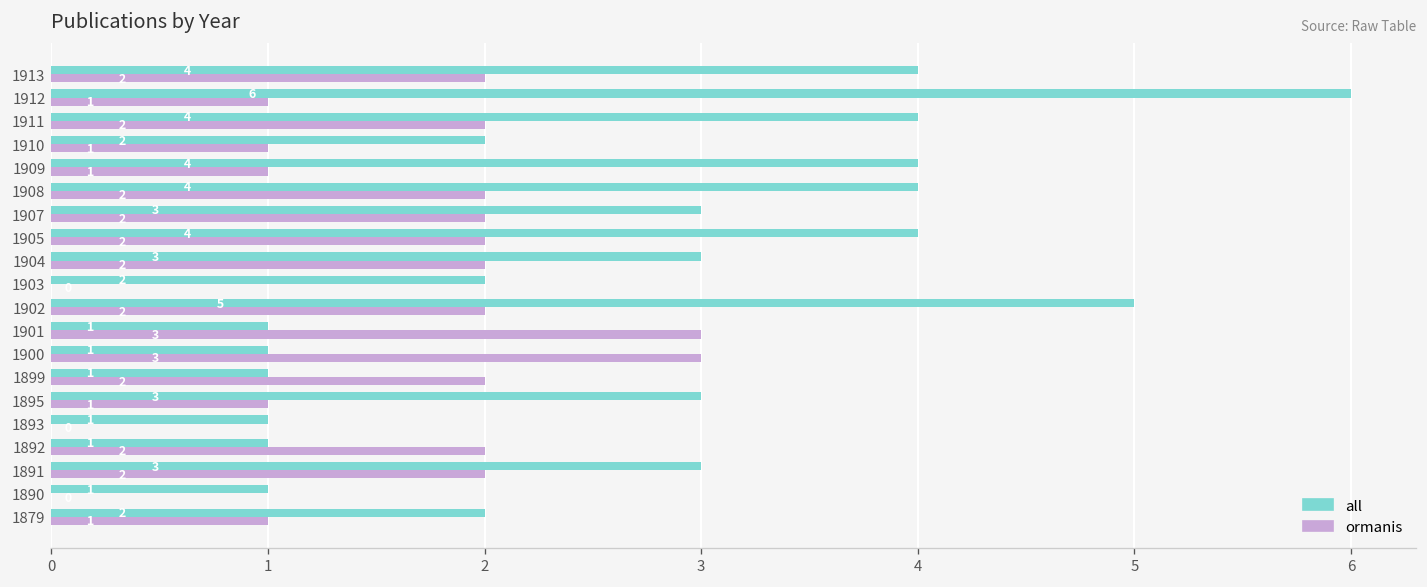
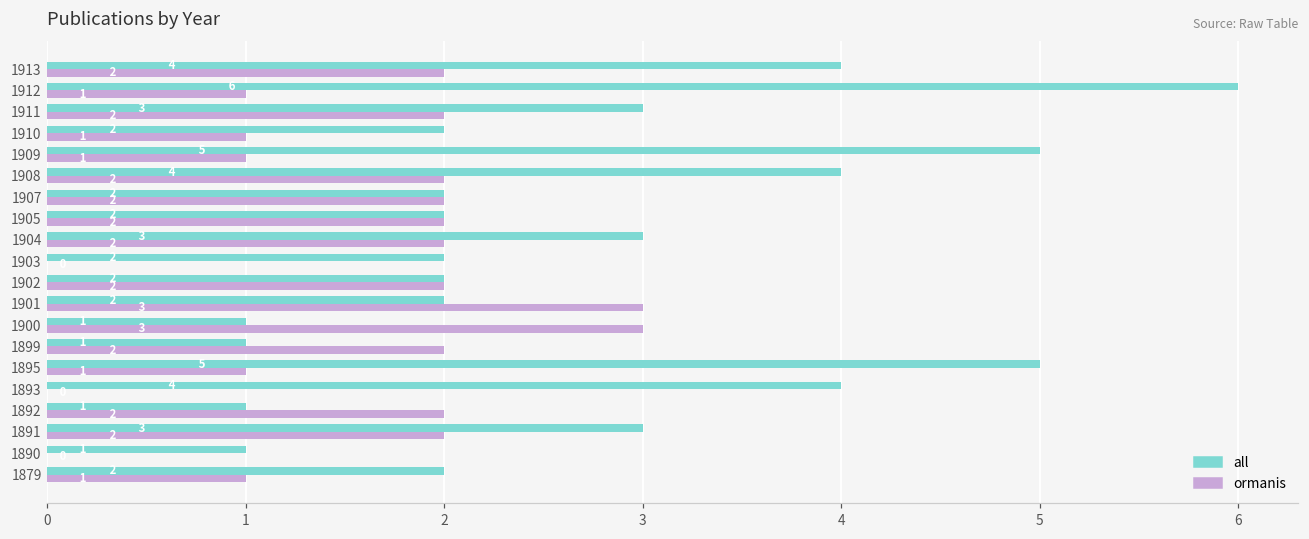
all, 1911: 4 -> 3
all, 1909: 4 -> 5
all, 1907: 3 -> 2
all, 1905: 4 -> 2
all, 1902: 5 -> 2
all, 1901: 1 -> 2
all, 1895: 3 -> 5
all, 1893: 1 -> 4
